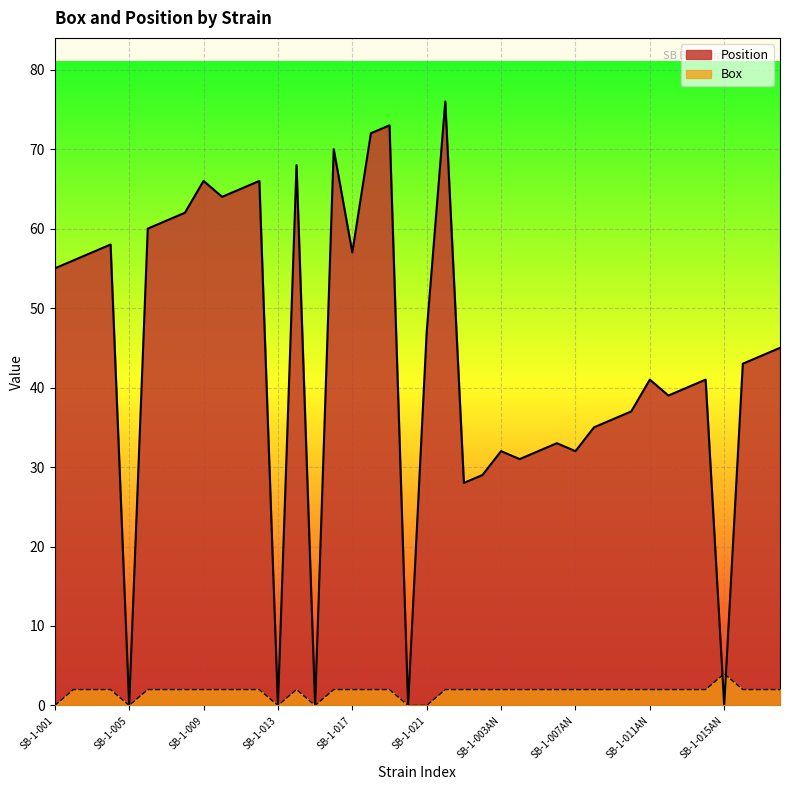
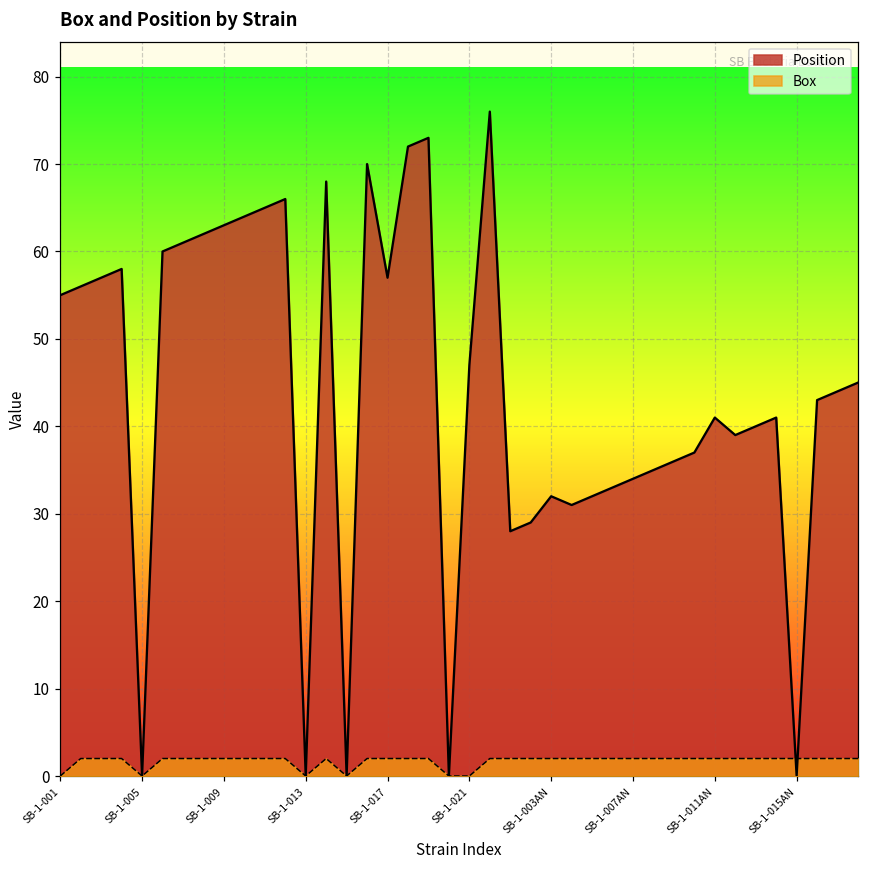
Position, SB-1-009: 66 -> 63
Position, SB-1-007AN: 32 -> 34
Box, SB-1-015AN: 4 -> 2
